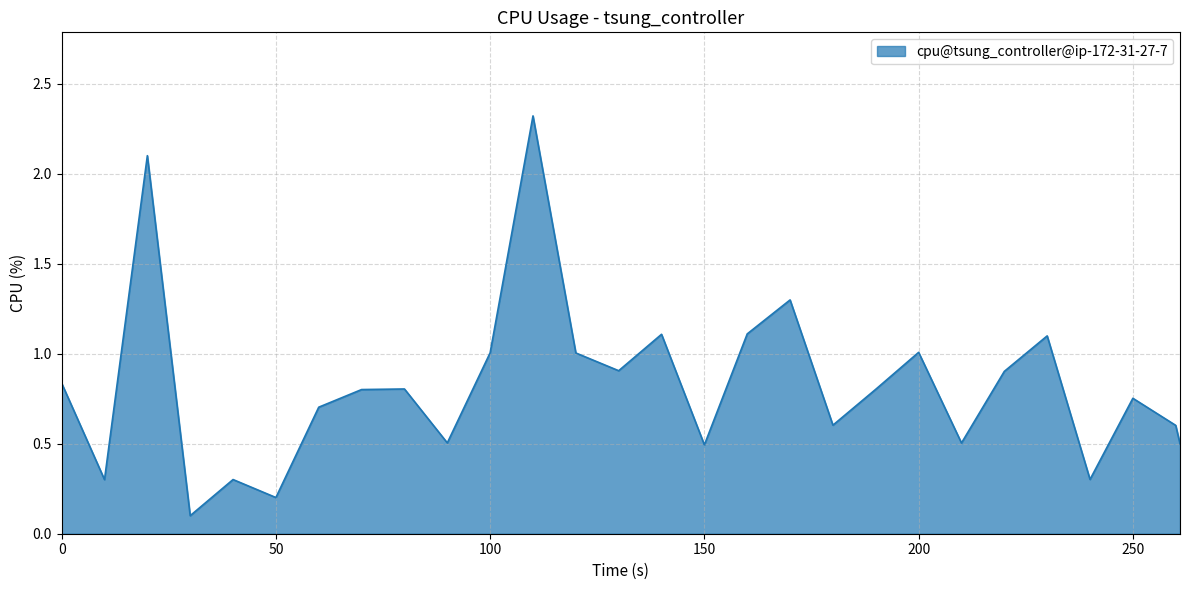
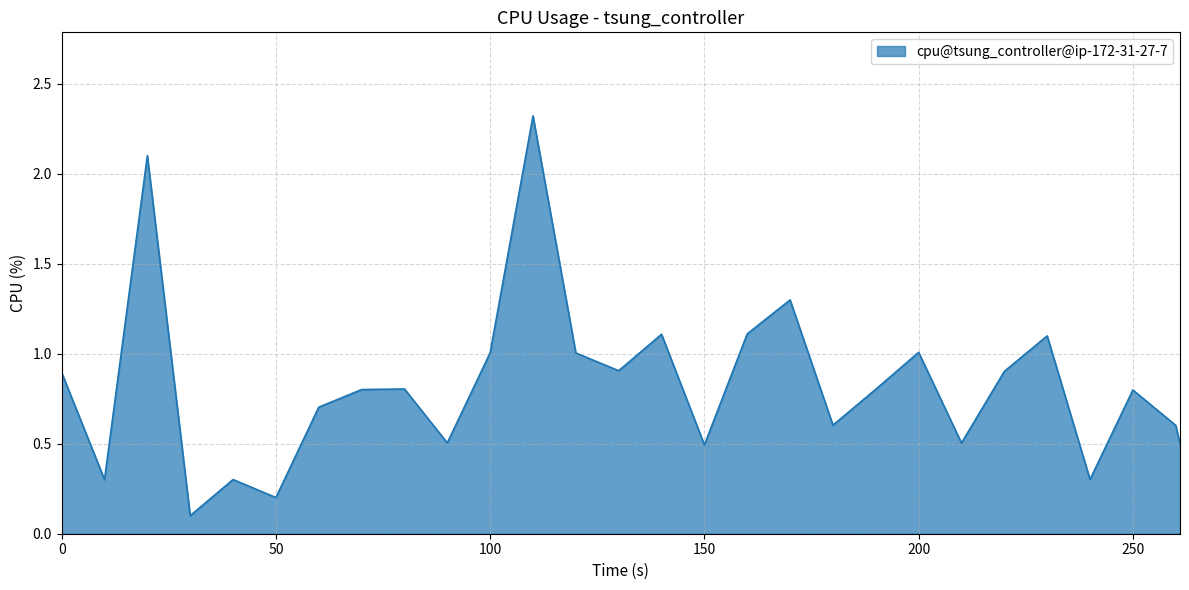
0: 0.84 -> 0.89
250: 0.75 -> 0.80
